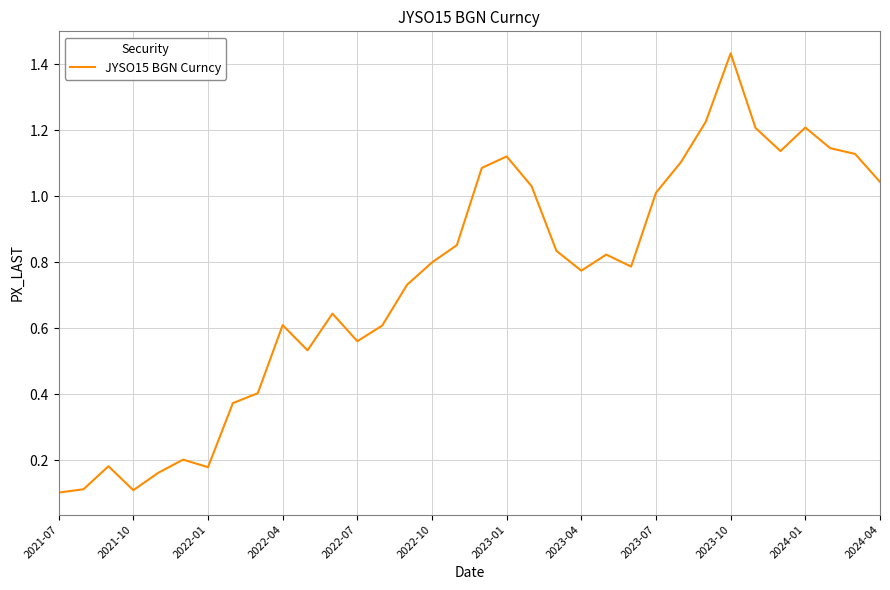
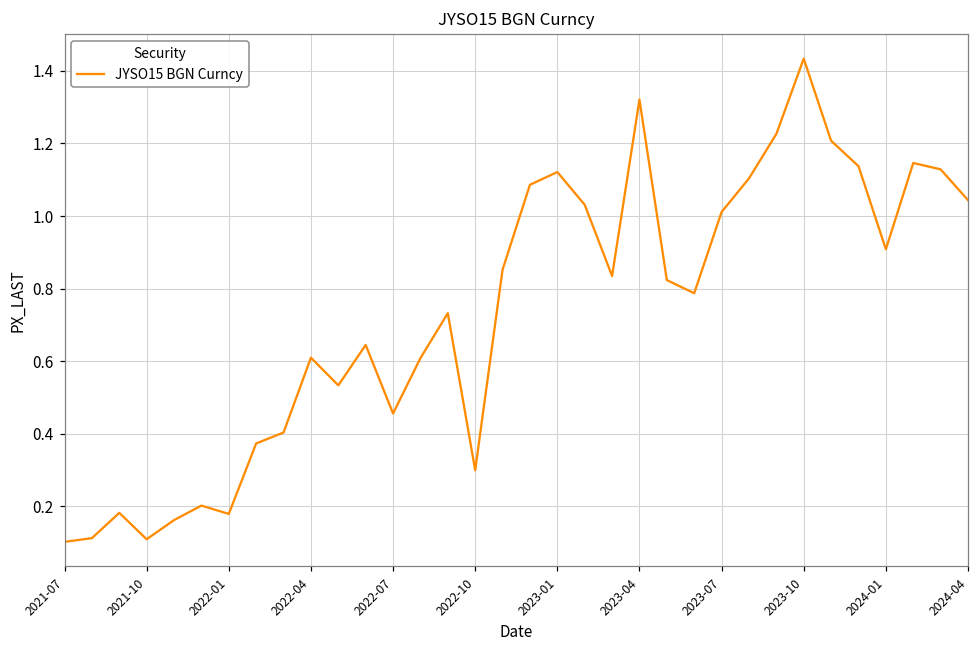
2022-07: 0.56 -> 0.46
2022-10: 0.8 -> 0.3
2023-04: 0.78 -> 1.32
2024-01: 1.21 -> 0.91
